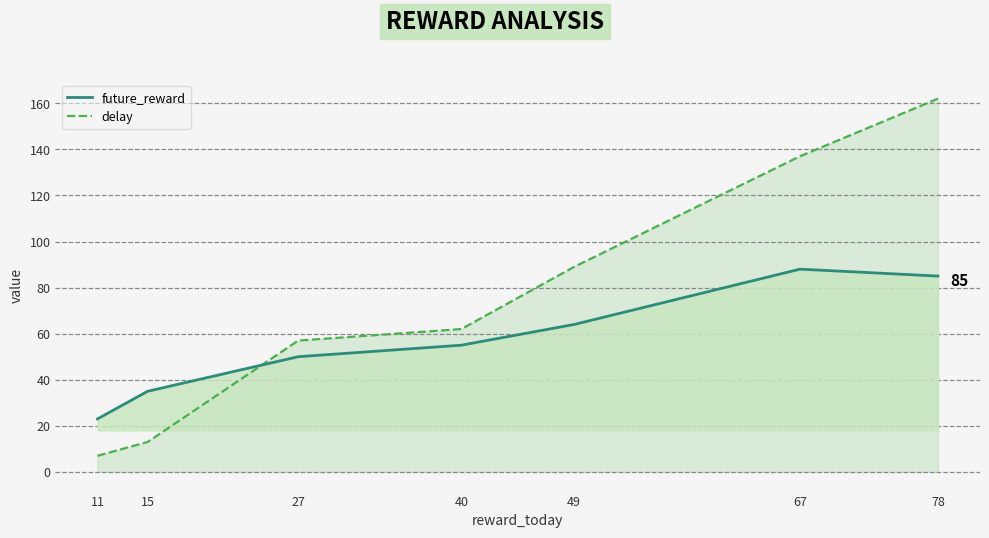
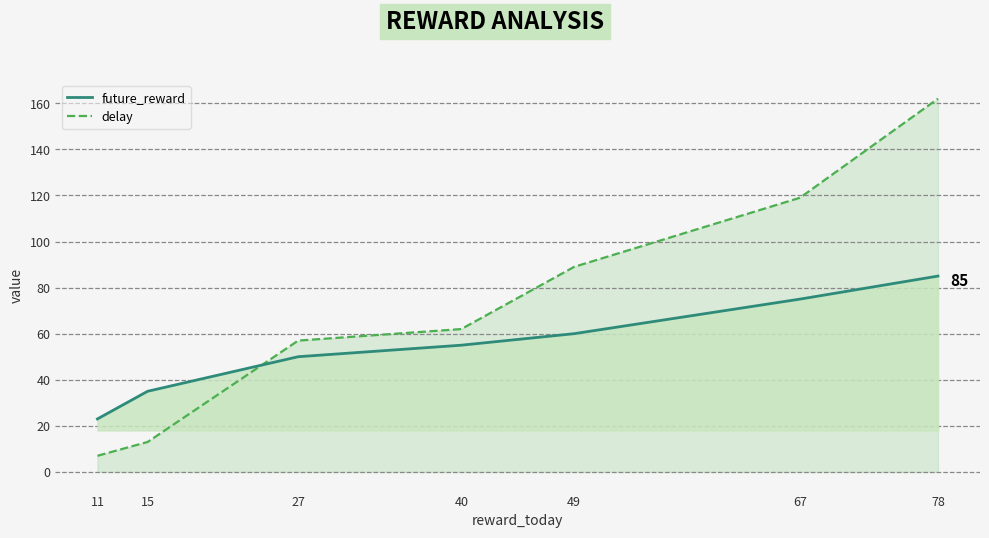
future_reward, 49: 64 -> 60
future_reward, 67: 88 -> 75
delay, 67: 137 -> 119
